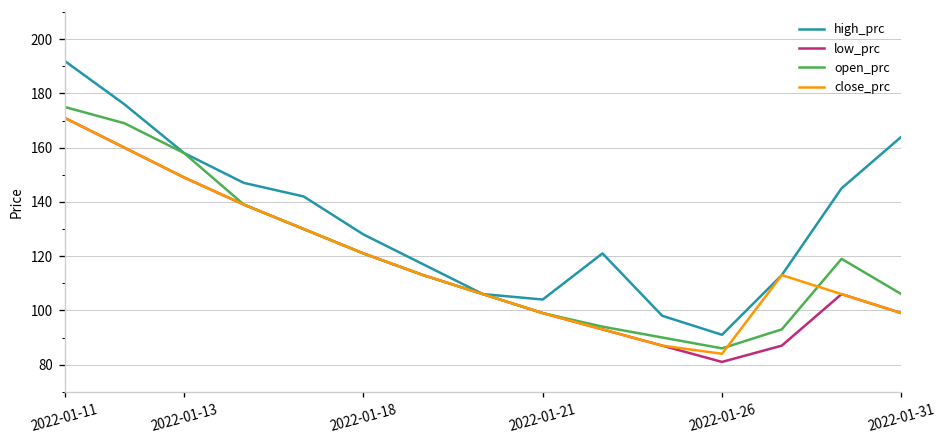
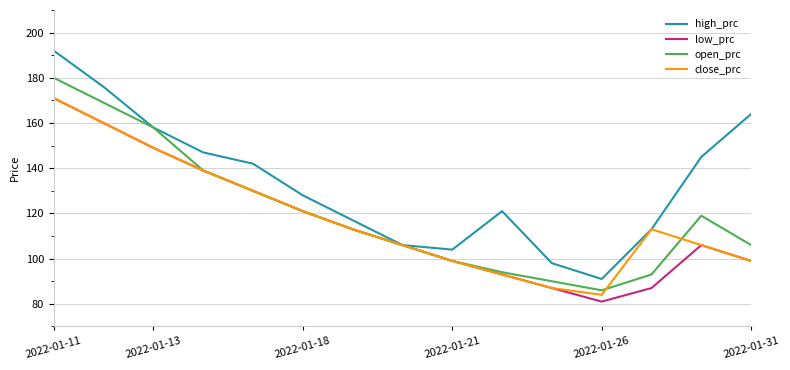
open_prc, 2022-01-11: 175 -> 180
